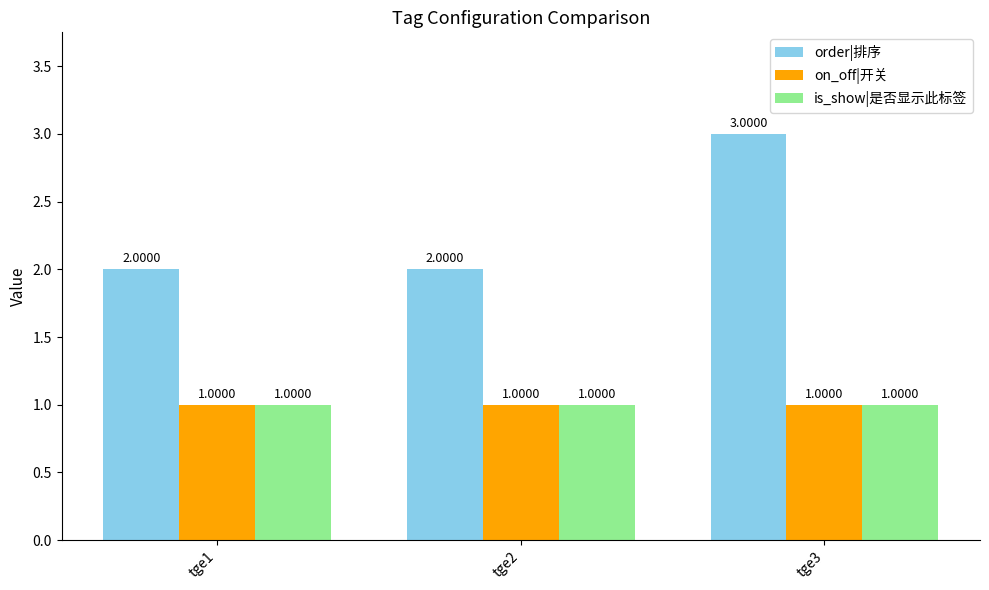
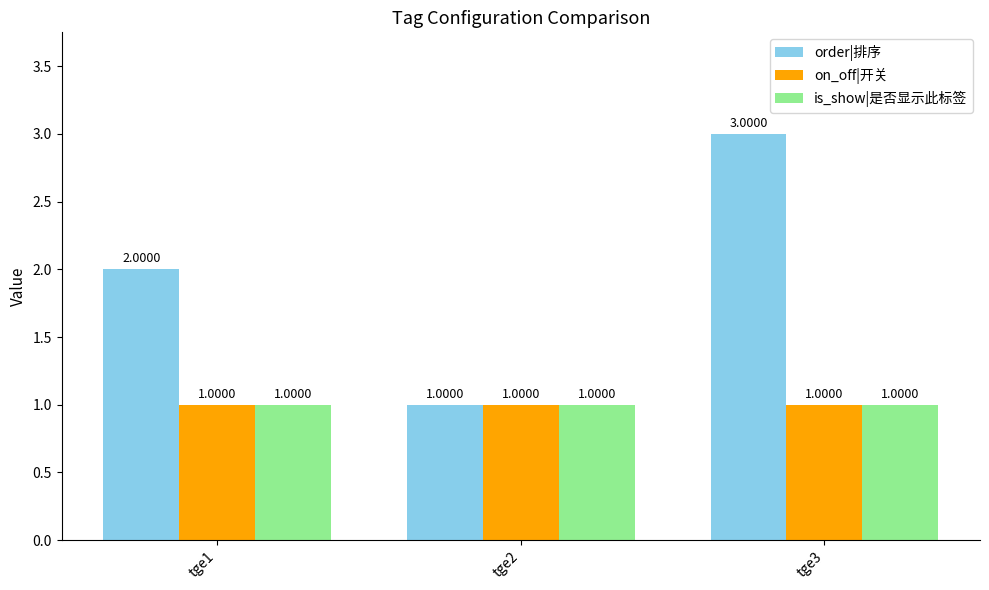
order|排序, tge2: 2.0000 -> 1.0000
